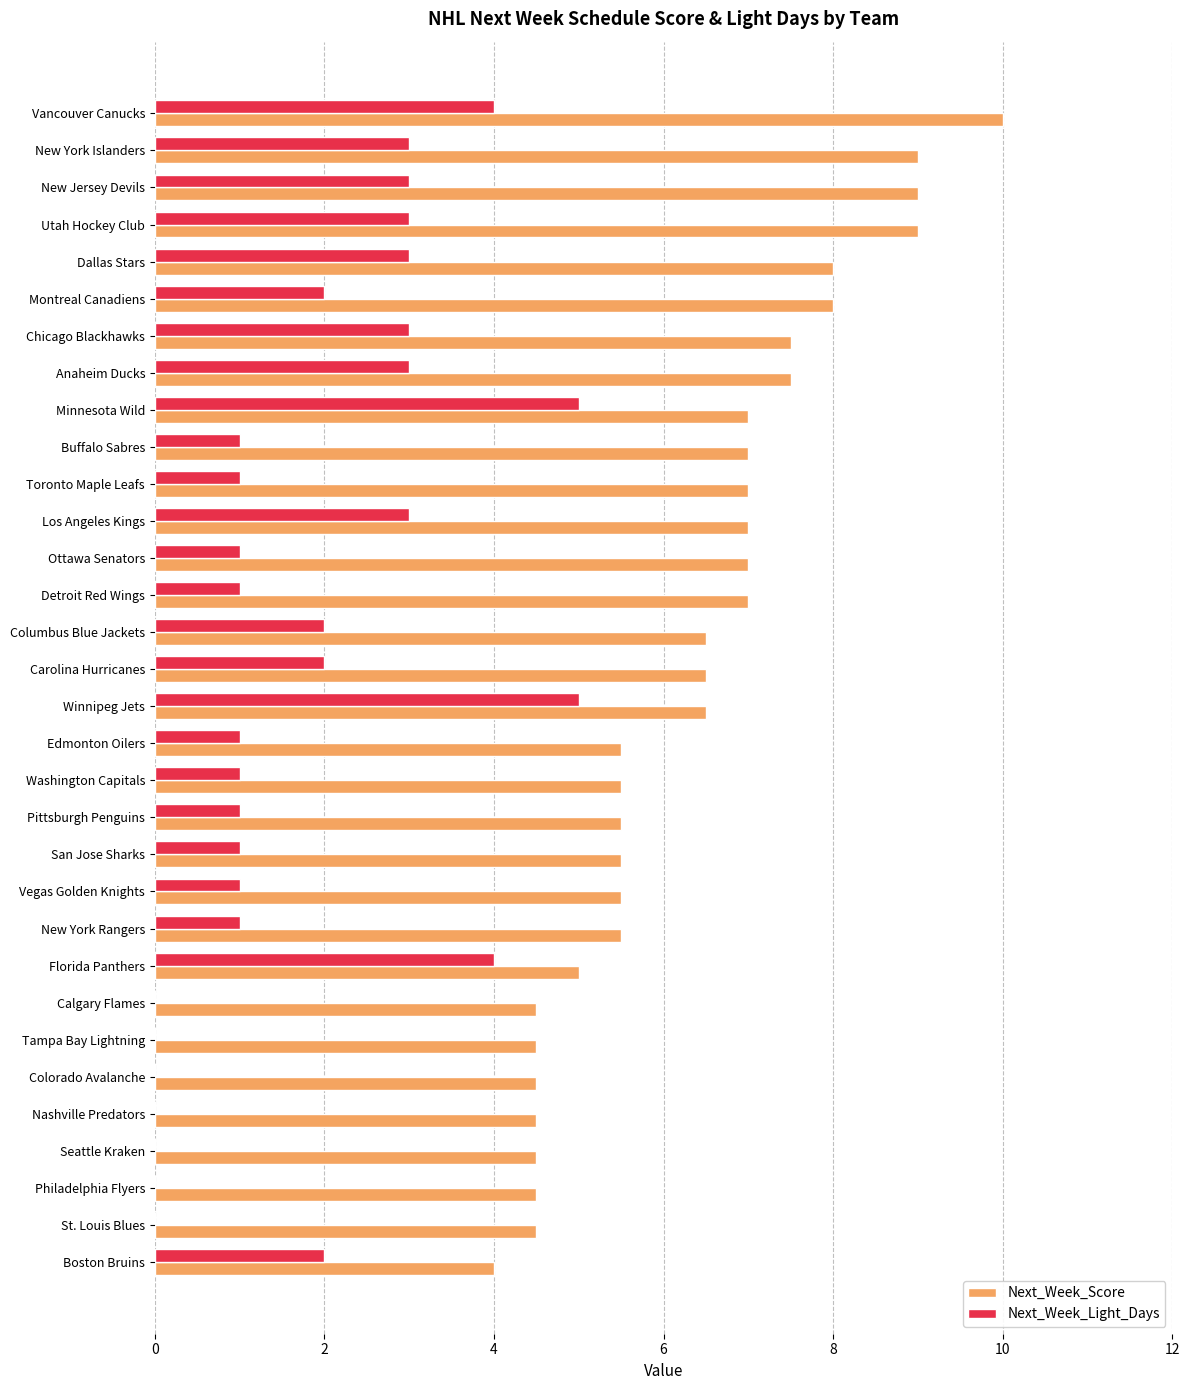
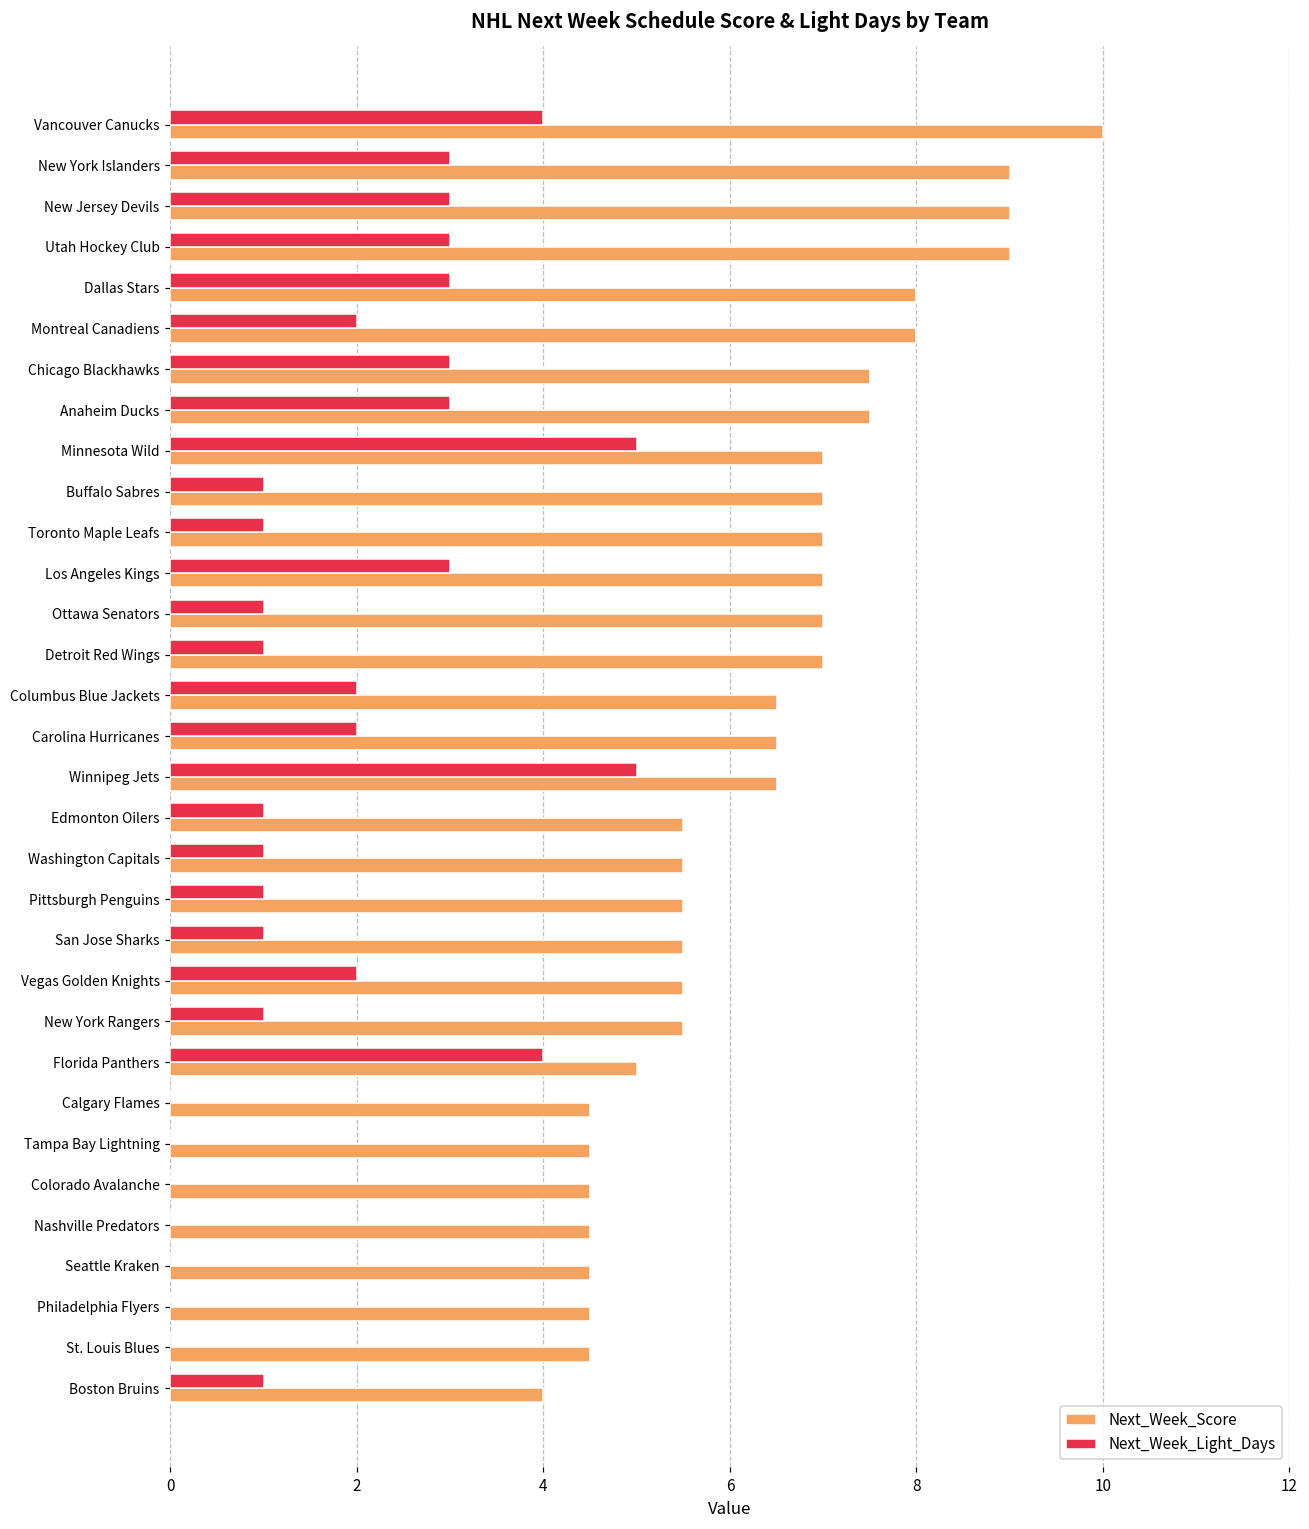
Next_Week_Light_Days, Vegas Golden Knights: 1 -> 2
Next_Week_Light_Days, Boston Bruins: 2 -> 1
